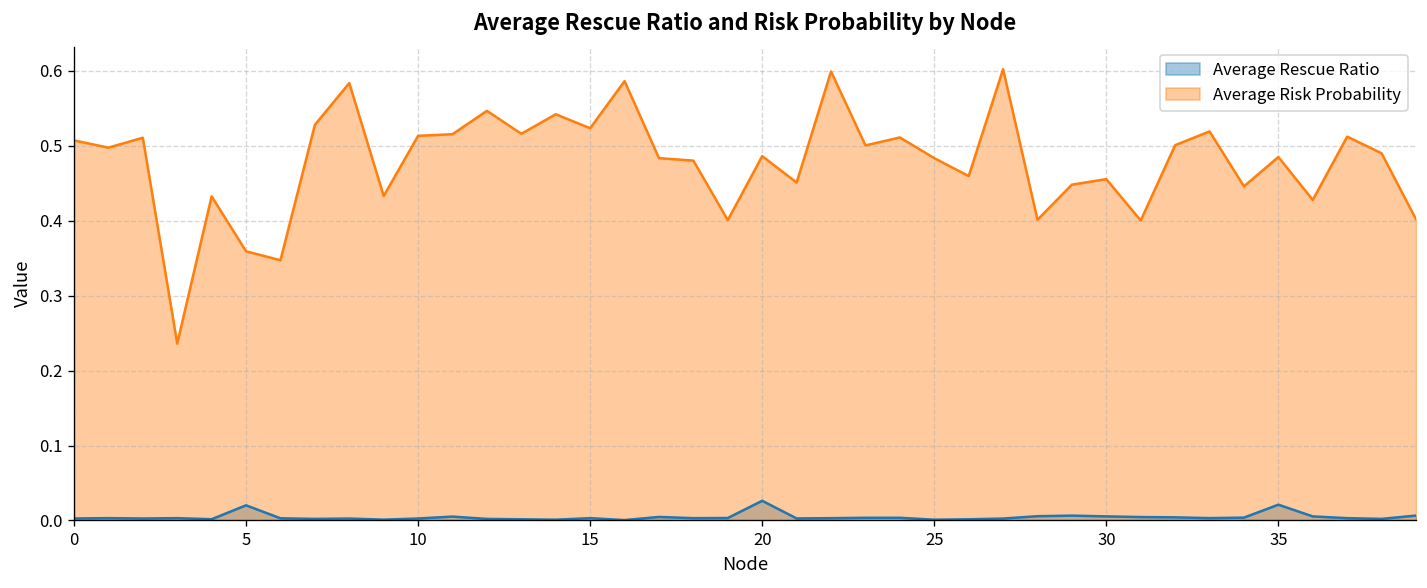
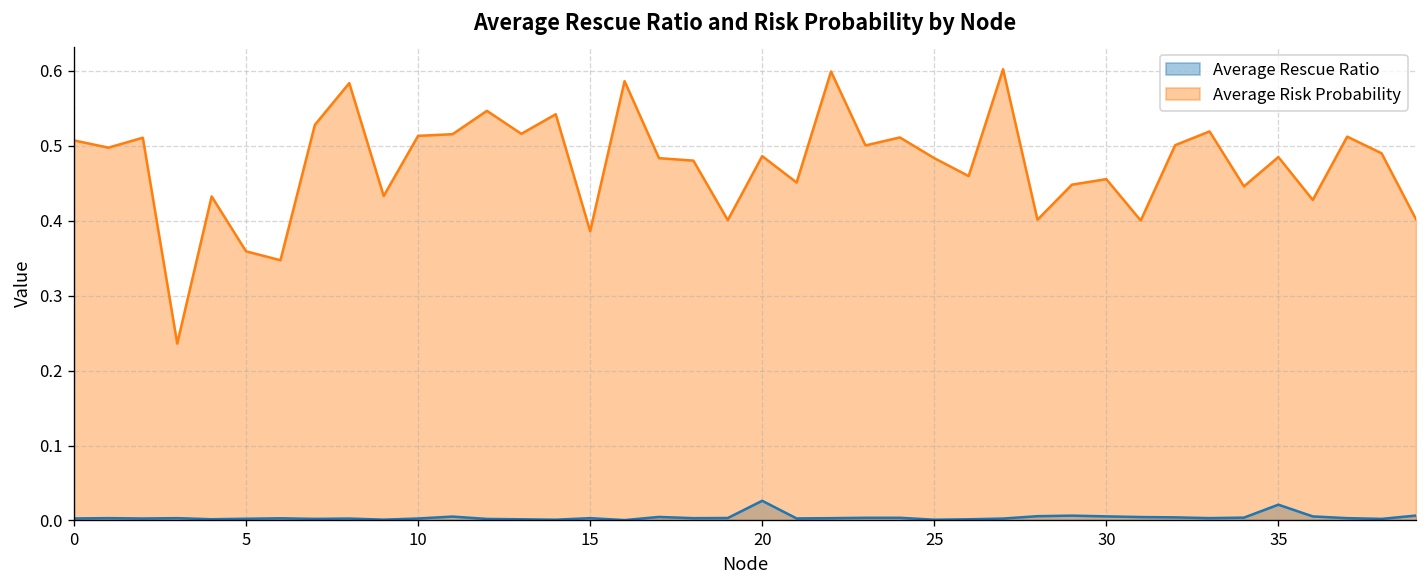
Average Rescue Ratio, 5: 0.02 -> 0.00
Average Risk Probability, 15: 0.52 -> 0.39
